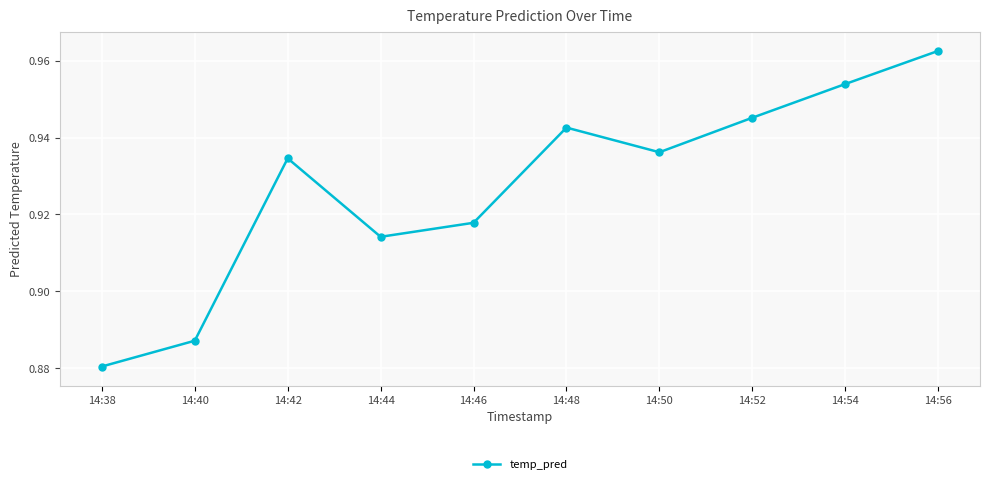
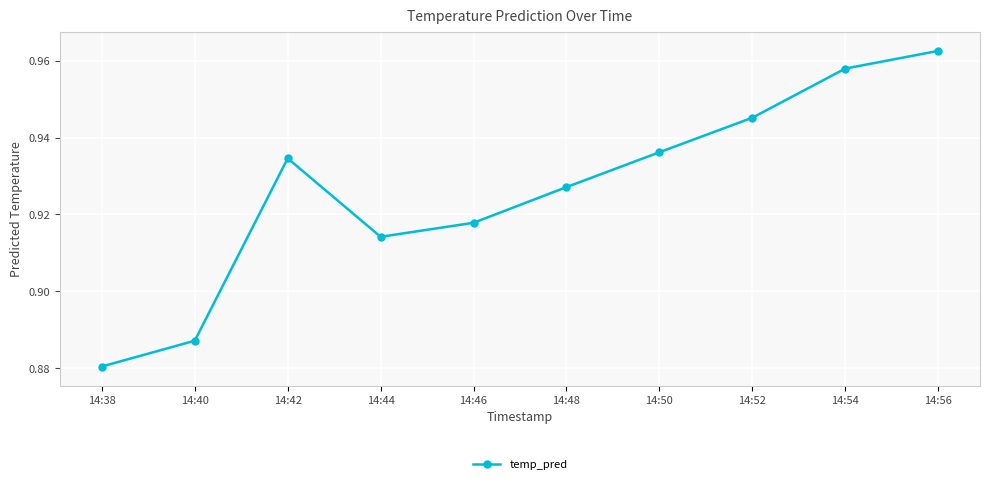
14:48: 0.943 -> 0.927
14:54: 0.954 -> 0.958
